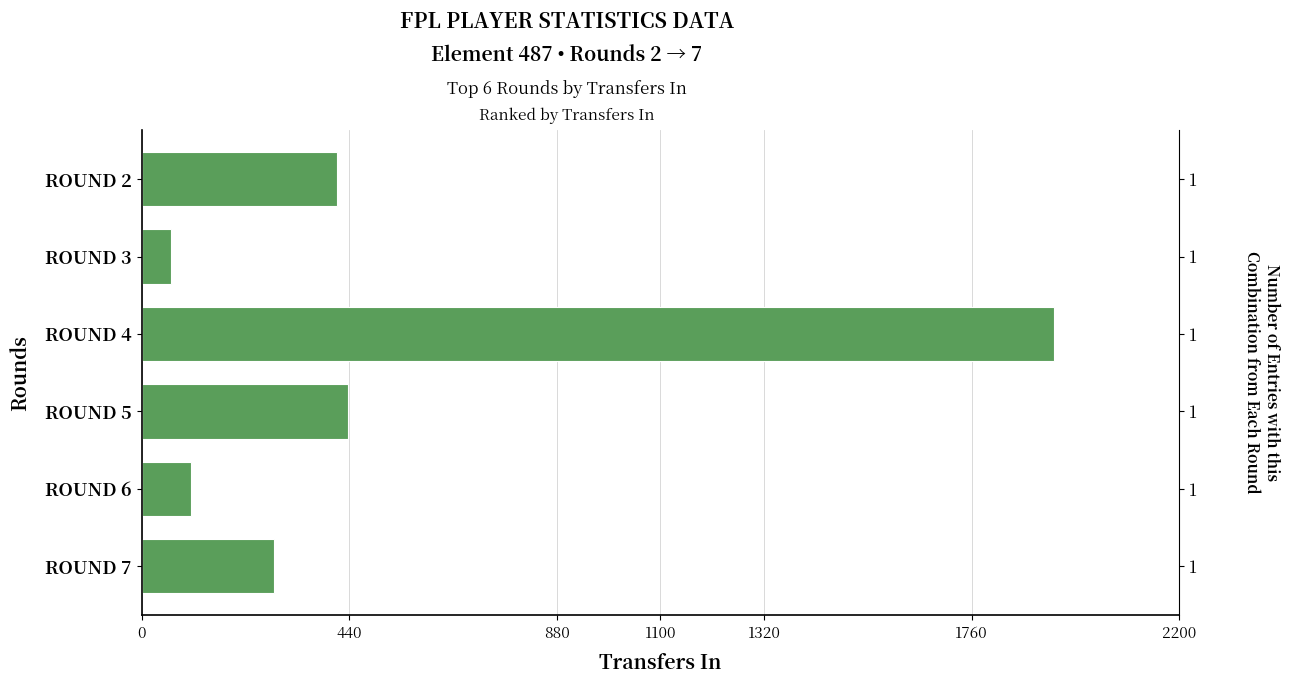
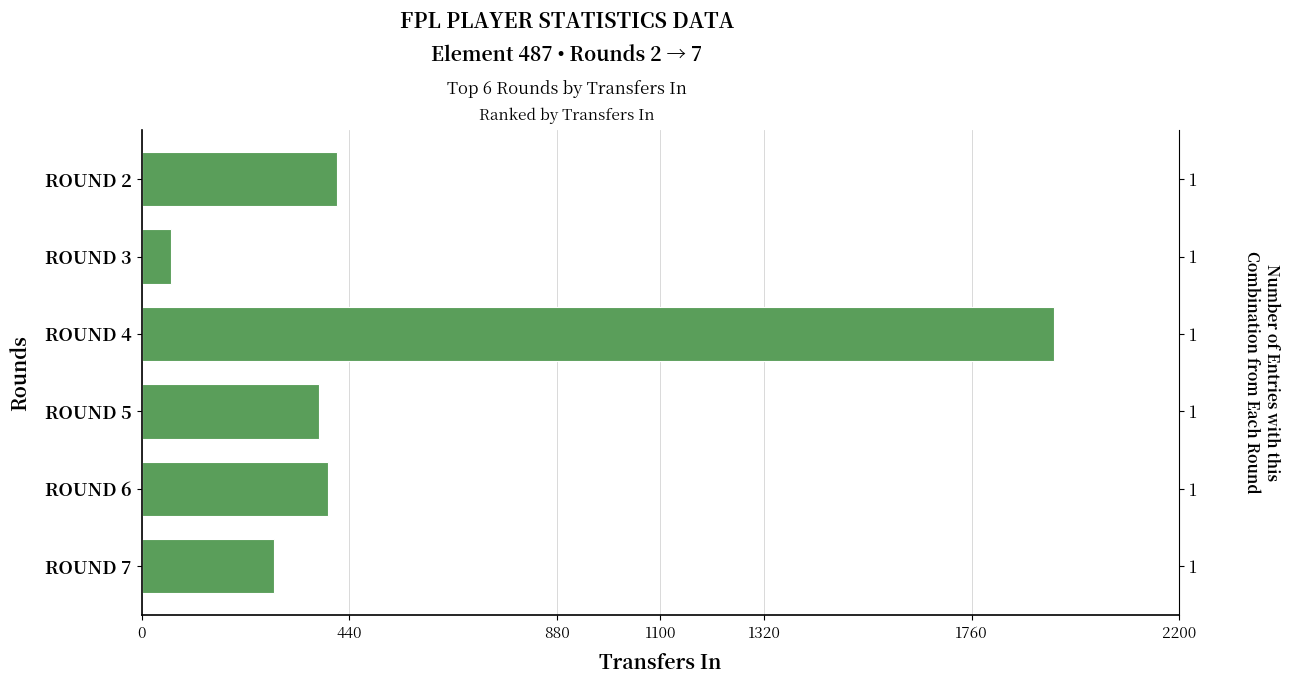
ROUND 5: 440 -> 380
ROUND 6: 110 -> 400
